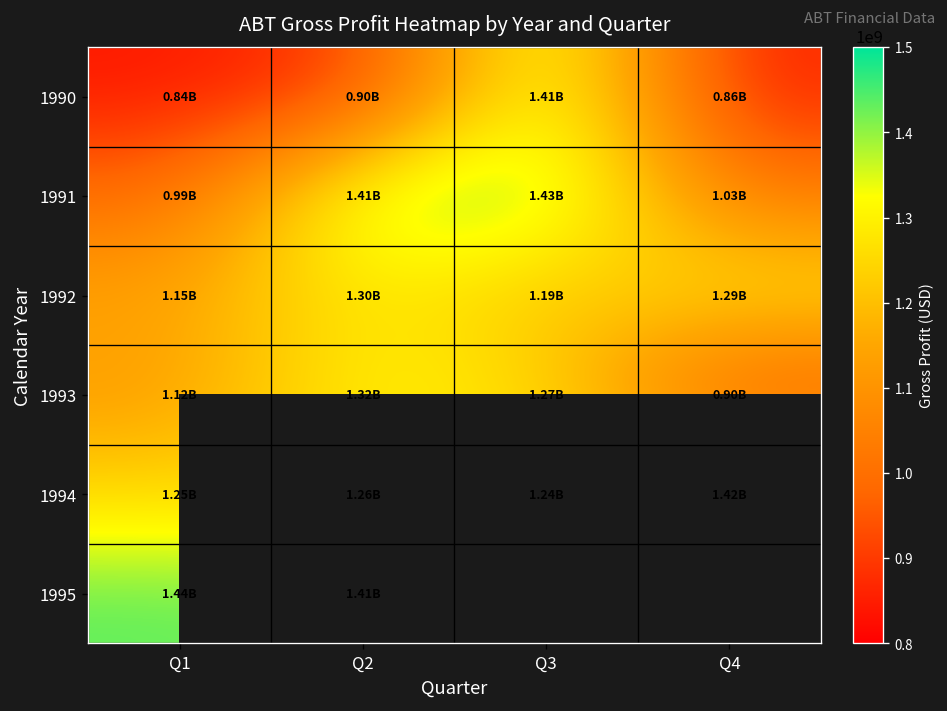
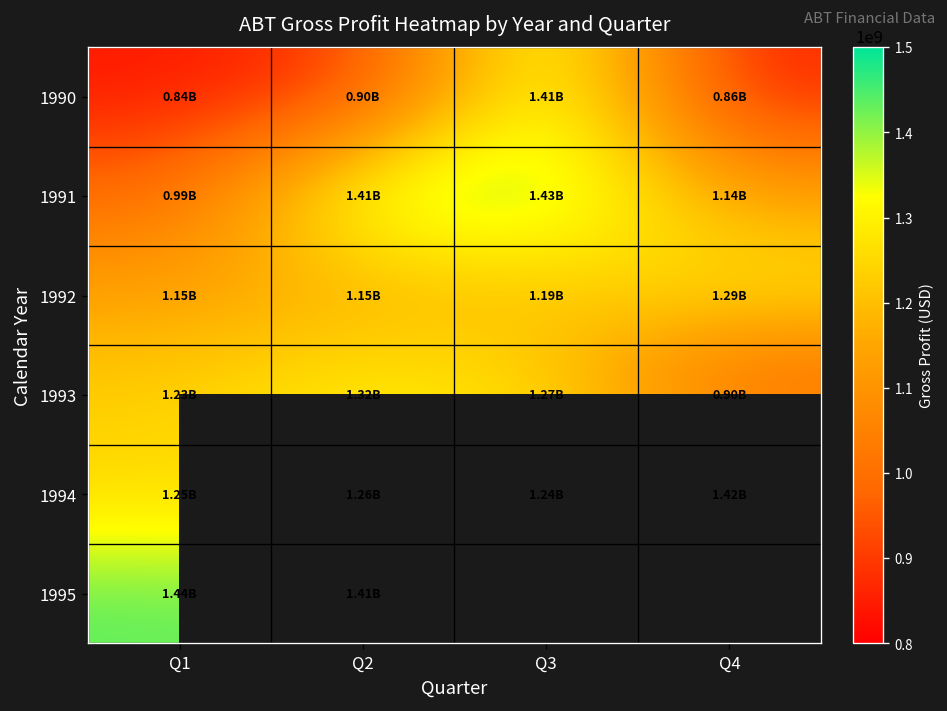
1991, Q4: 1.03B -> 1.14B
1992, Q2: 1.30B -> 1.15B
1993, Q1: 1.12B -> 1.23B
